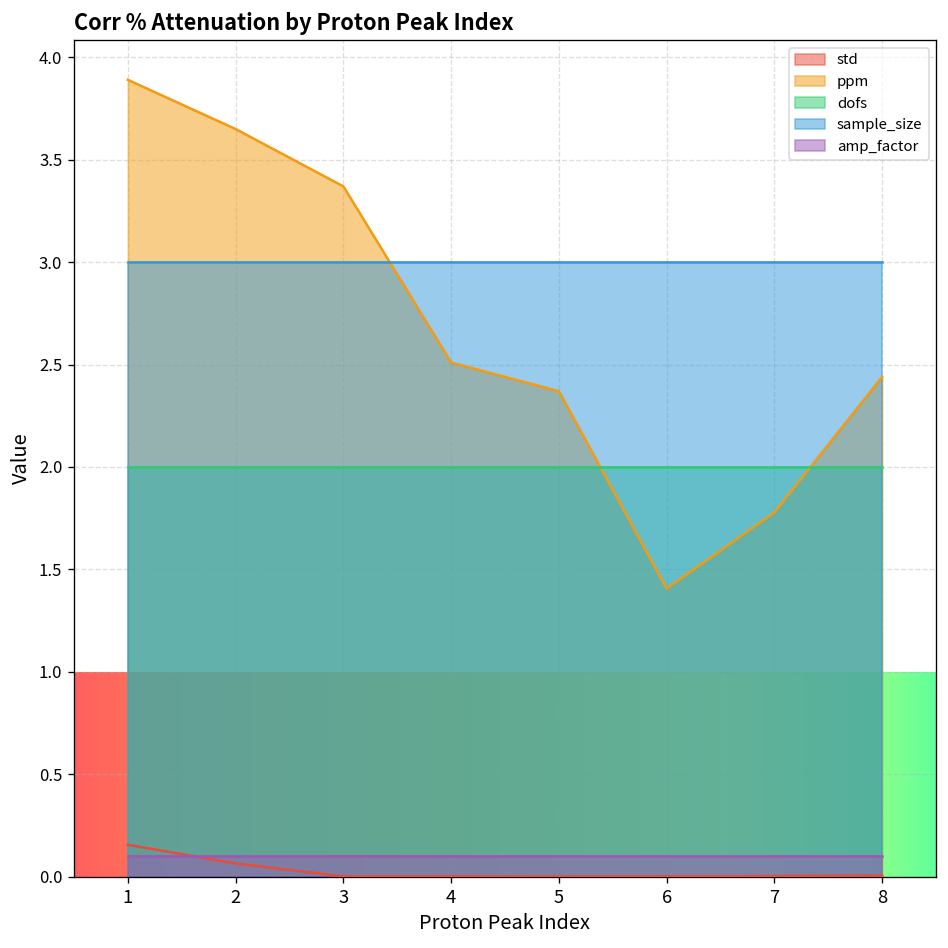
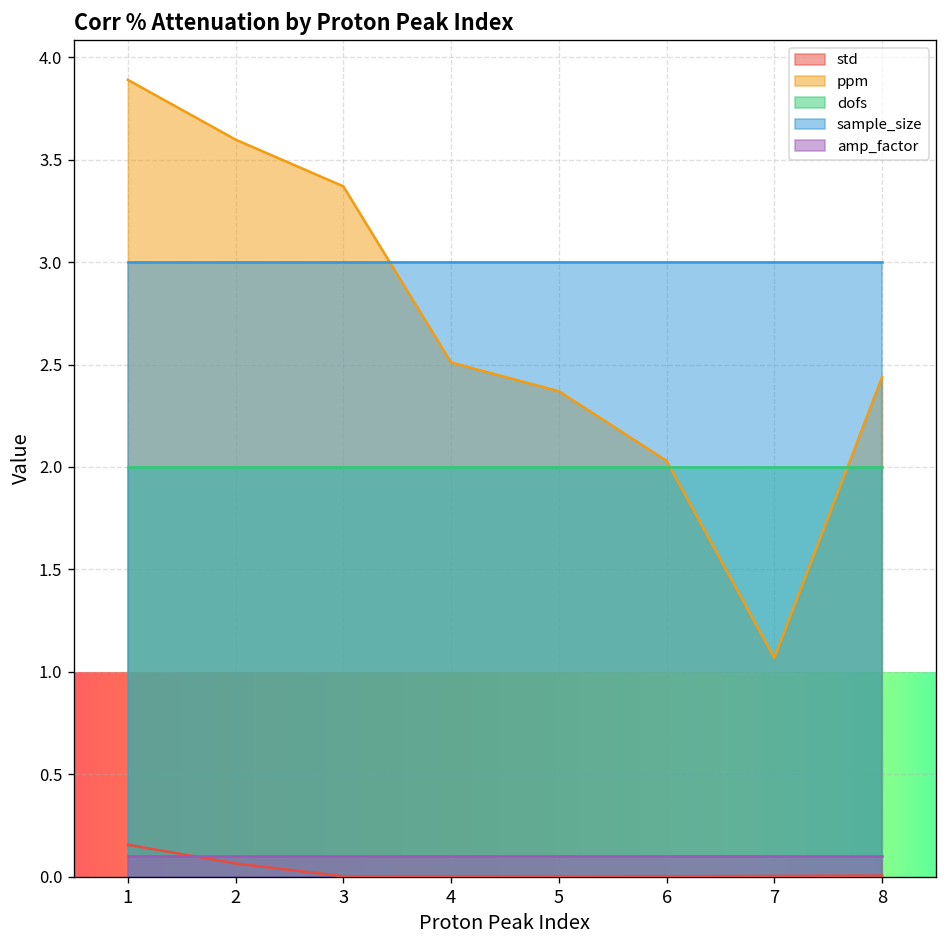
ppm, 2: 3.65 -> 3.60
ppm, 6: 1.41 -> 2.03
ppm, 7: 1.78 -> 1.07
